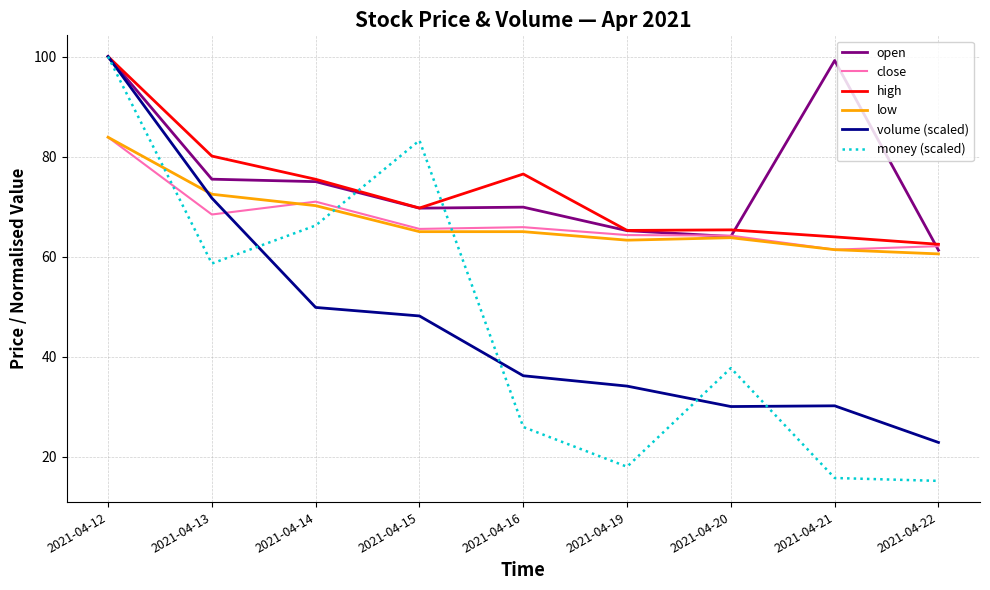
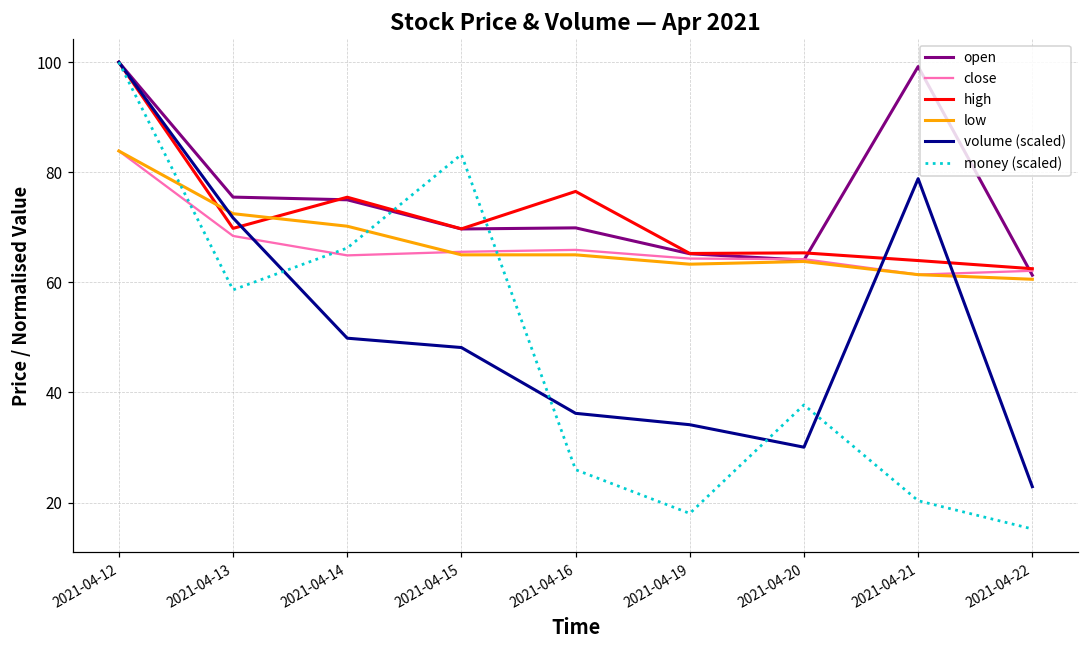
high, 2021-04-13: 80 -> 70
close, 2021-04-14: 71 -> 65
volume (scaled), 2021-04-21: 30 -> 79
money (scaled), 2021-04-21: 16 -> 20
